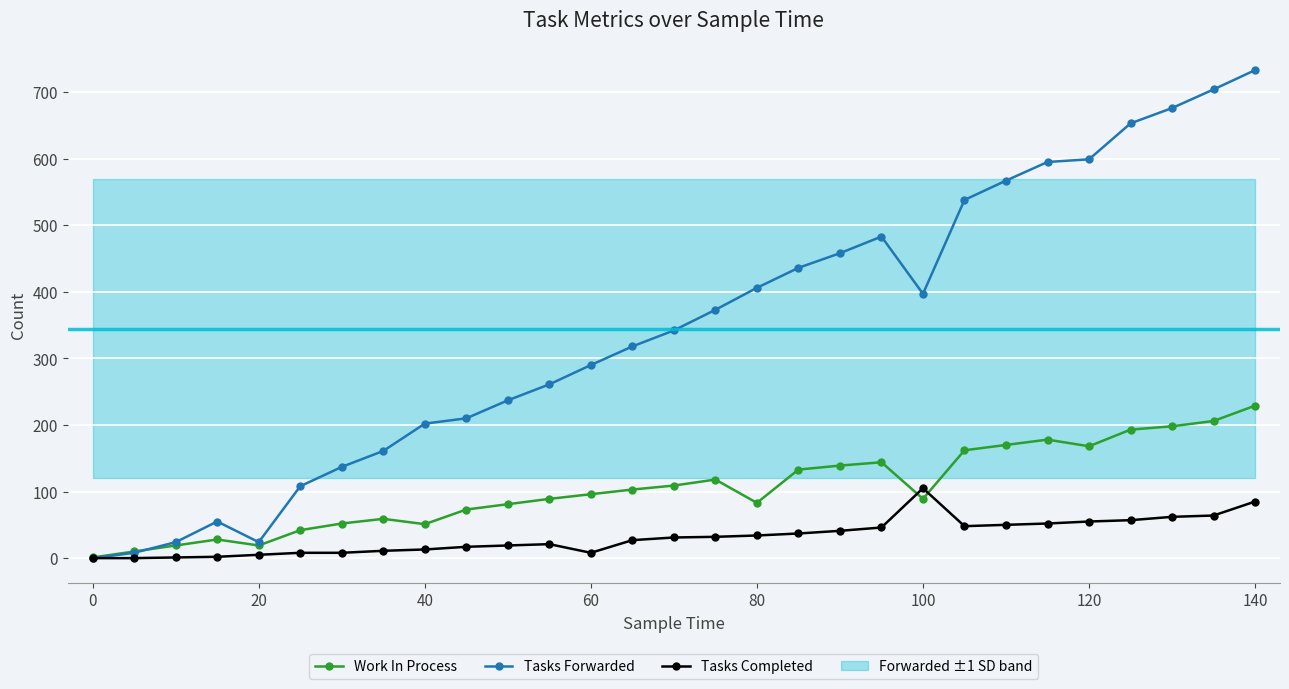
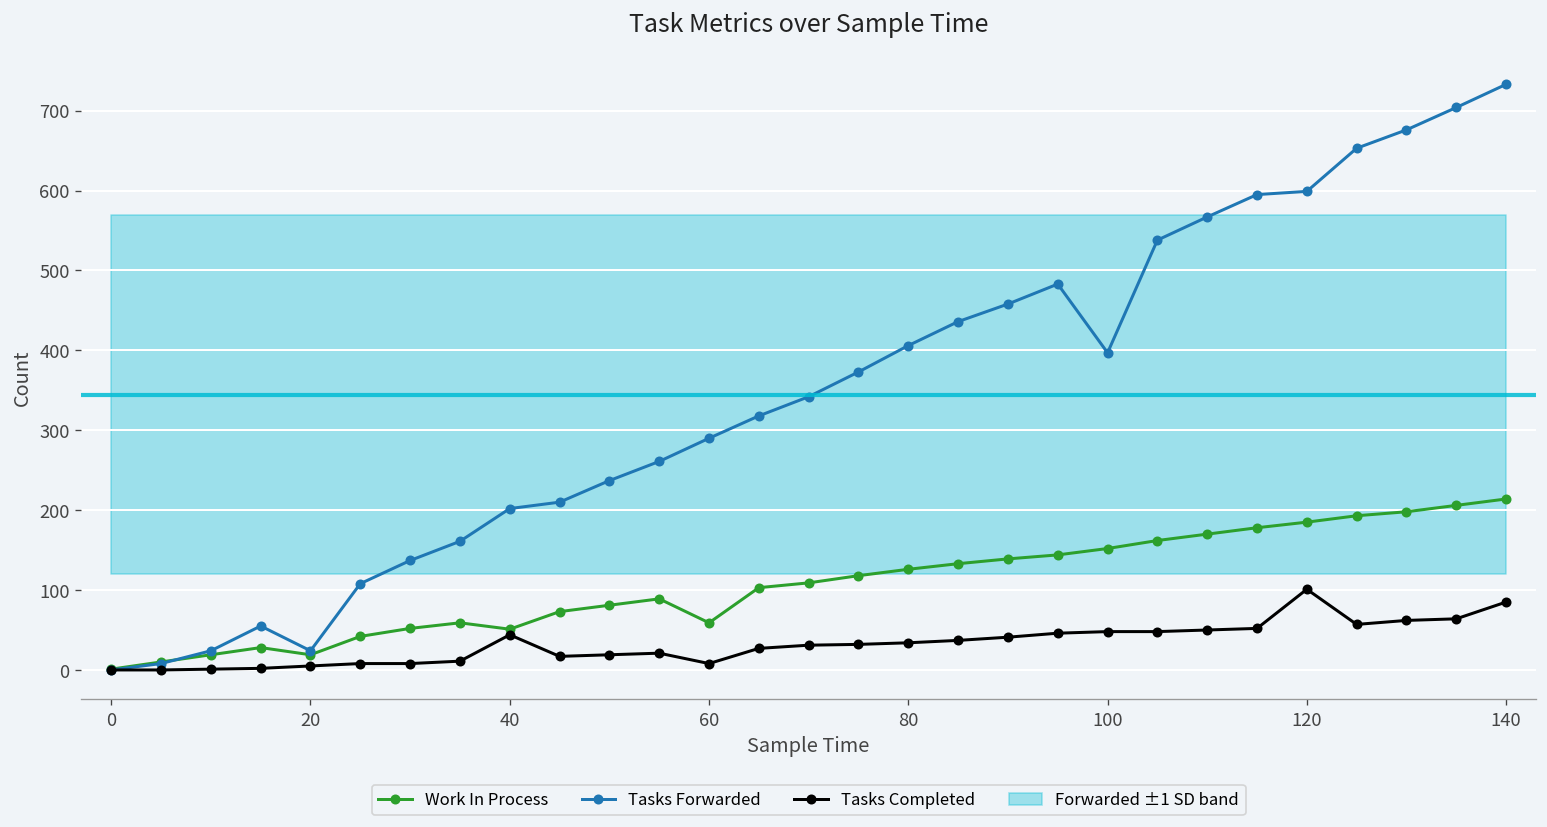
Tasks Completed, 40: 10 -> 40
Work In Process, 60: 100 -> 60
Work In Process, 80: 80 -> 130
Work In Process, 100: 90 -> 150
Tasks Completed, 100: 110 -> 50
Work In Process, 120: 170 -> 190
Tasks Completed, 120: 60 -> 100
Work In Process, 140: 230 -> 210
